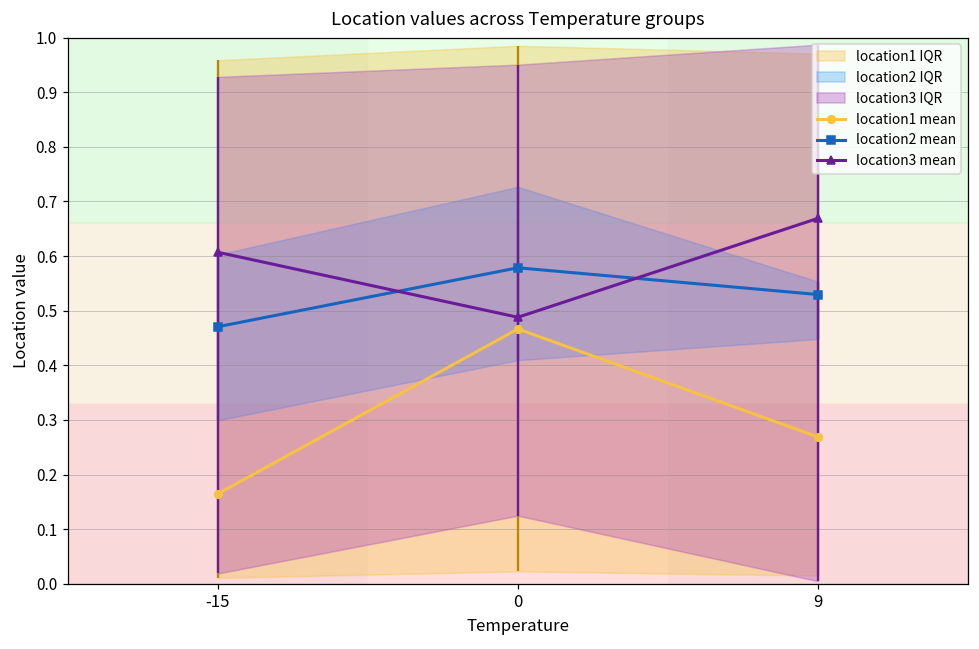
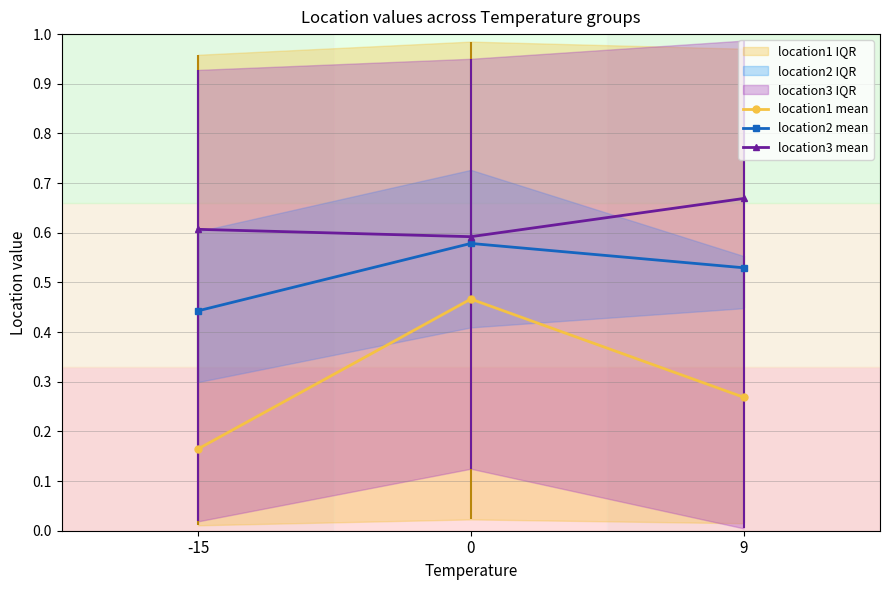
location2 mean, -15: 0.47 -> 0.44
location3 mean, 0: 0.49 -> 0.59
